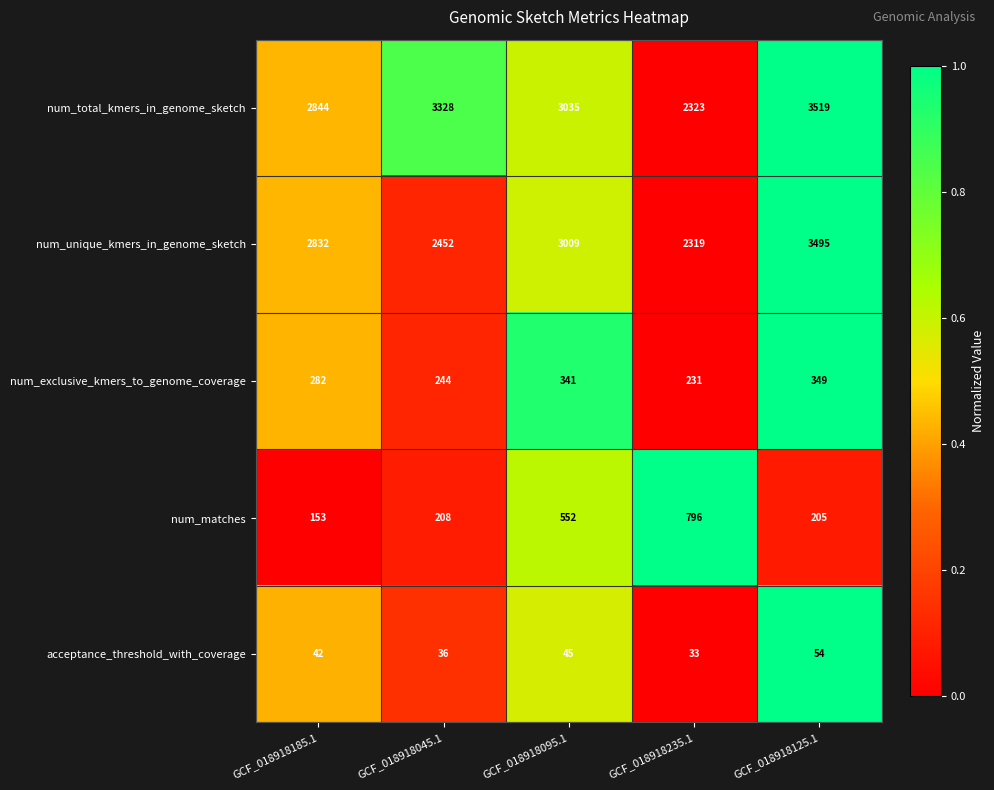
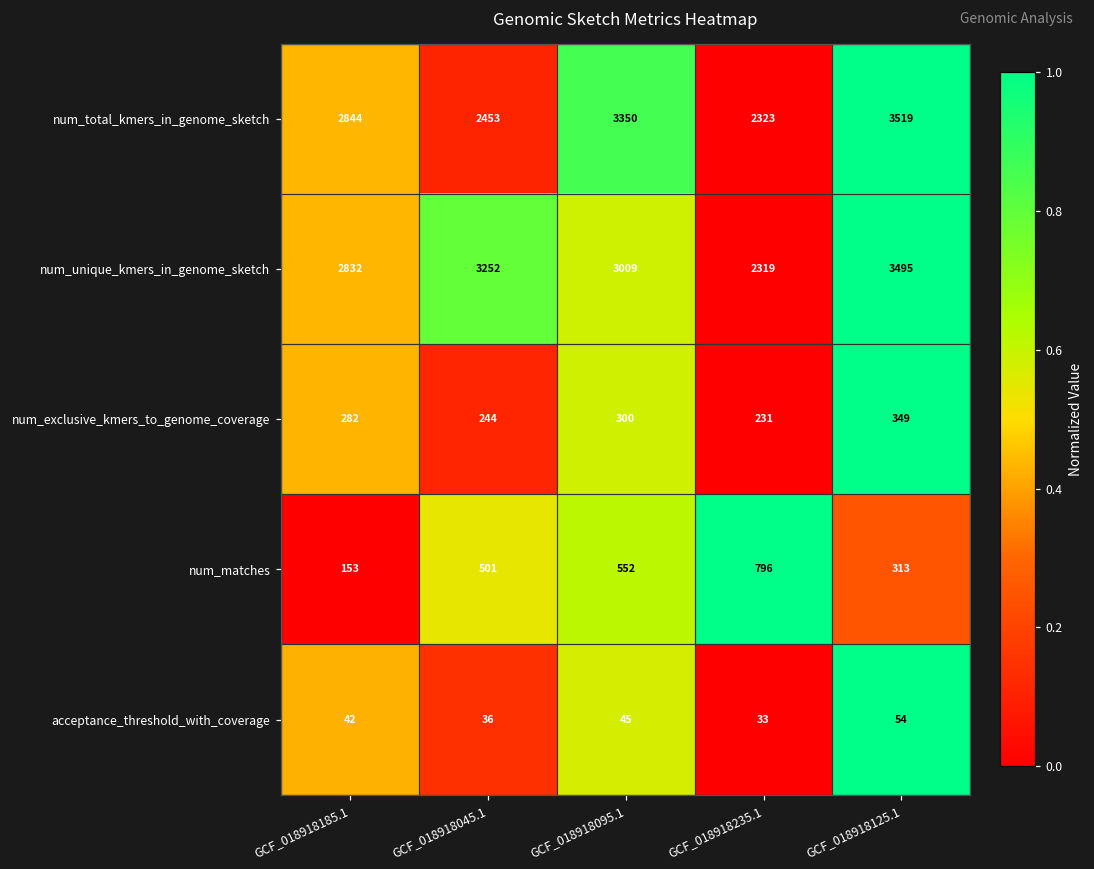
num_total_kmers_in_genome_sketch, GCF_018918045.1: 3328 -> 2453
num_total_kmers_in_genome_sketch, GCF_018918095.1: 3035 -> 3350
num_unique_kmers_in_genome_sketch, GCF_018918045.1: 2452 -> 3252
num_exclusive_kmers_to_genome_coverage, GCF_018918095.1: 341 -> 300
num_matches, GCF_018918045.1: 208 -> 501
num_matches, GCF_018918125.1: 205 -> 313
